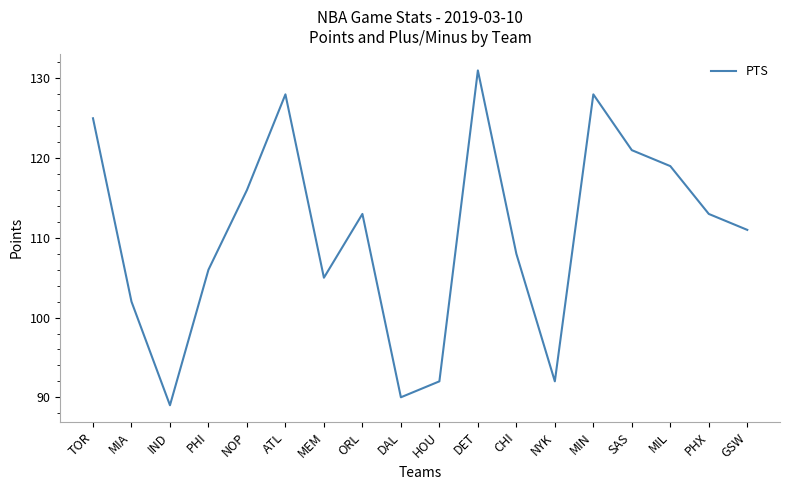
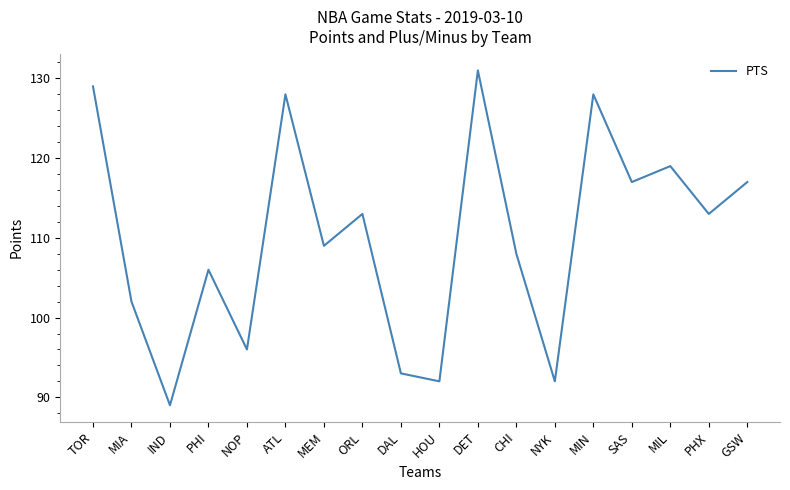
TOR: 125 -> 129
NOP: 116 -> 96
MEM: 105 -> 109
DAL: 90 -> 93
SAS: 121 -> 117
GSW: 111 -> 117
